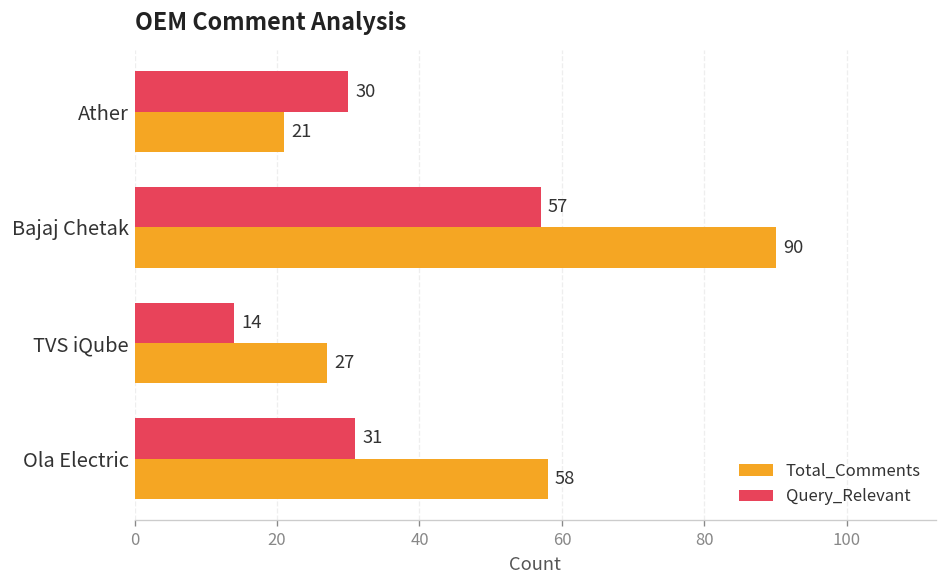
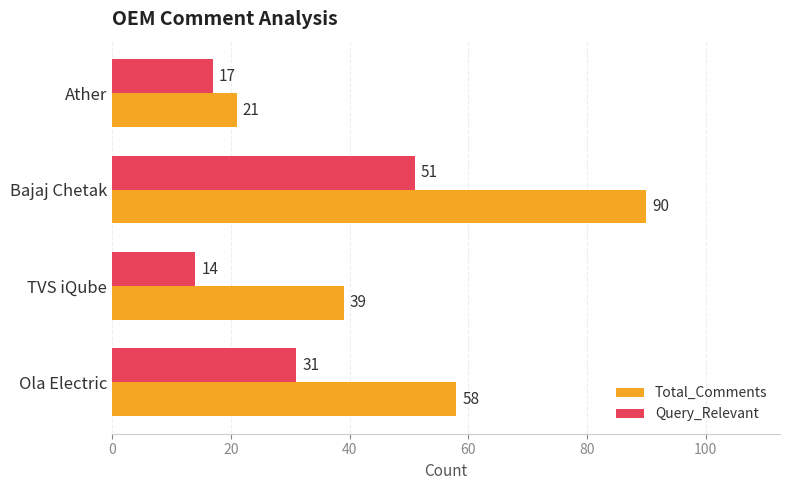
Query_Relevant, Ather: 30 -> 17
Query_Relevant, Bajaj Chetak: 57 -> 51
Total_Comments, TVS iQube: 27 -> 39
